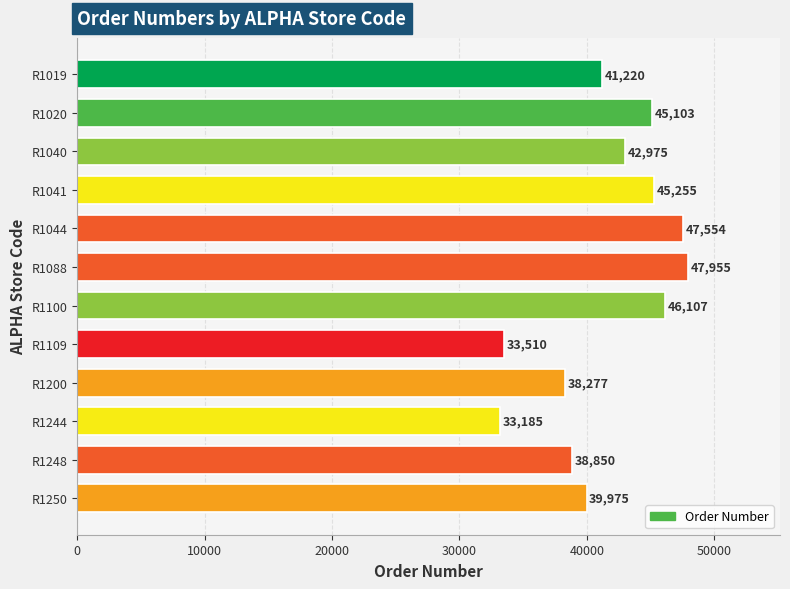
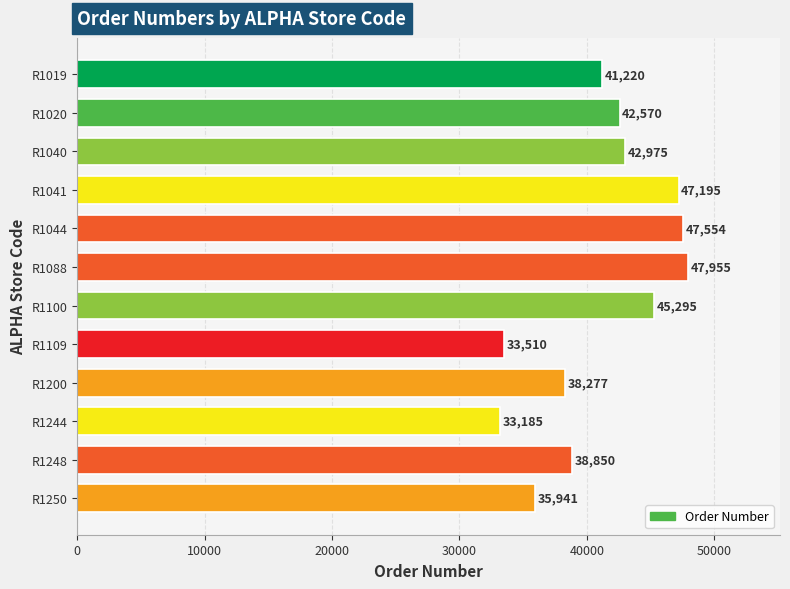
R1020: 45,103 -> 42,570
R1041: 45,255 -> 47,195
R1100: 46,107 -> 45,295
R1250: 39,975 -> 35,941
